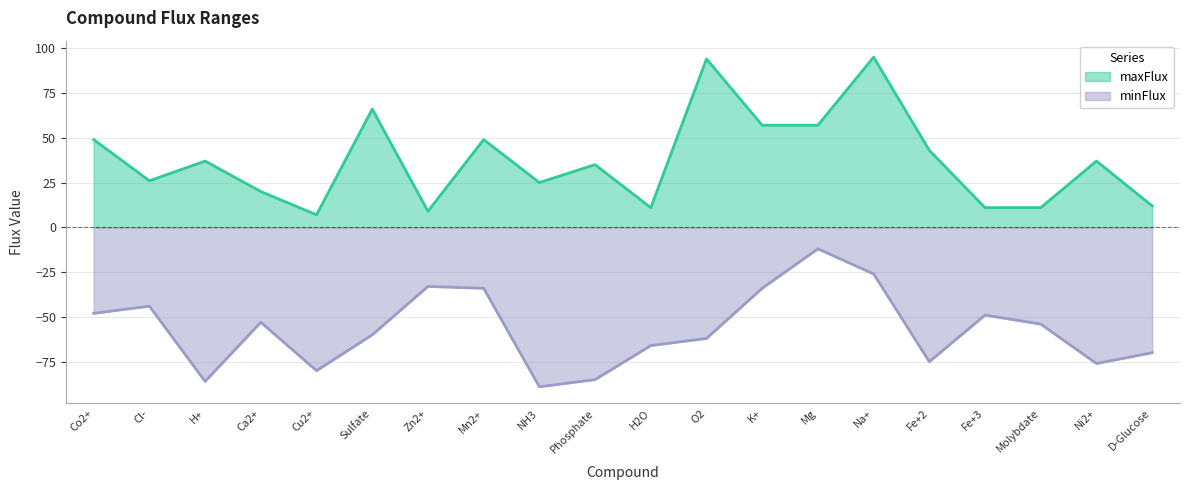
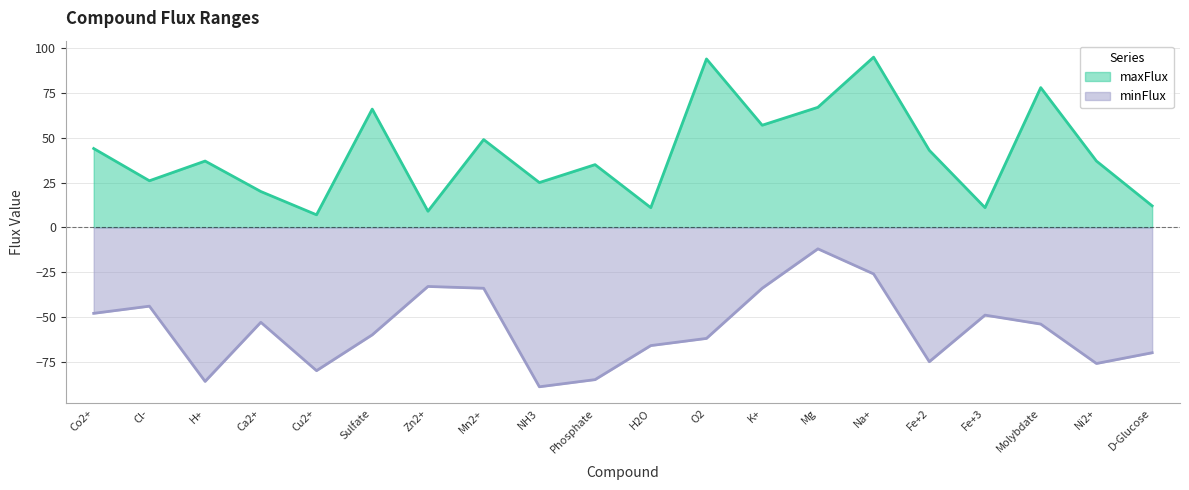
maxFlux, Co2+: 49 -> 44
maxFlux, Mg: 57 -> 67
maxFlux, Molybdate: 11 -> 78
